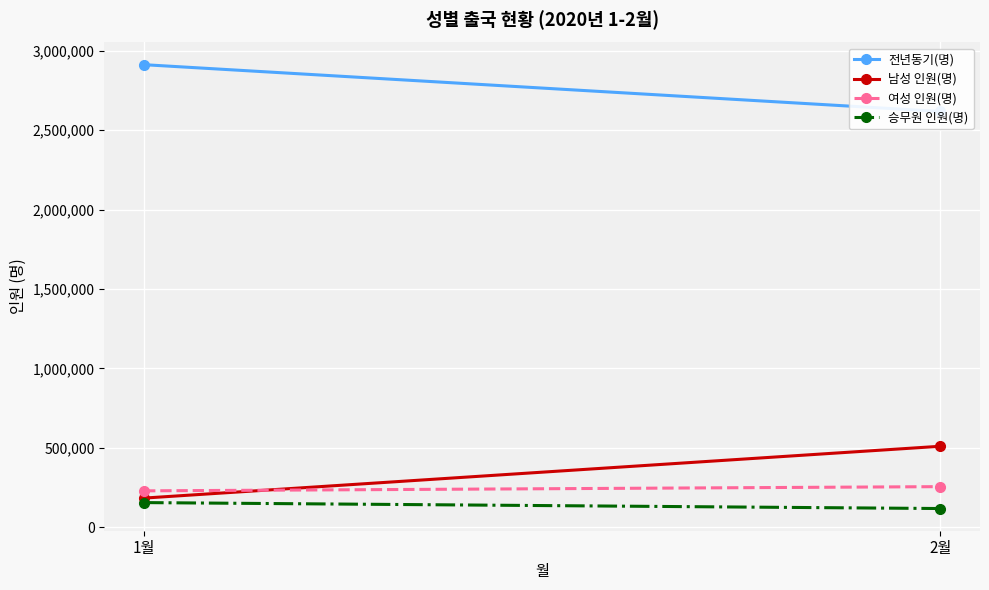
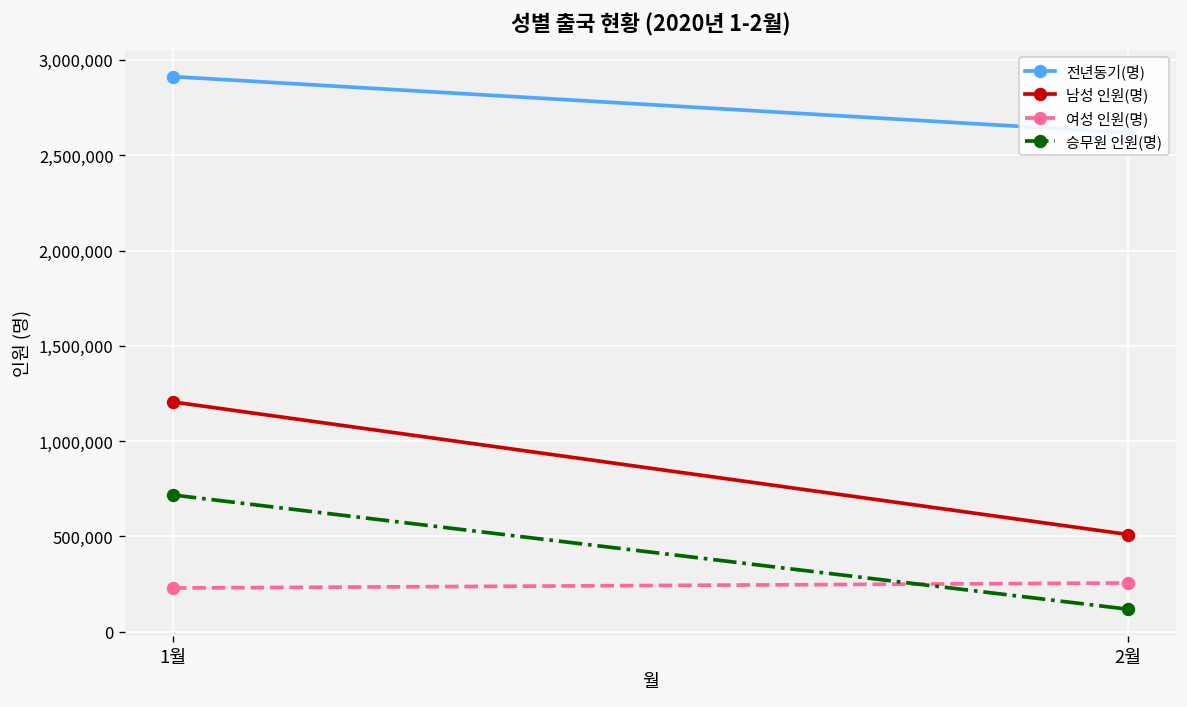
남성 인원(명), 1월: 180,000 -> 1,210,000
승무원 인원(명), 1월: 160,000 -> 720,000
